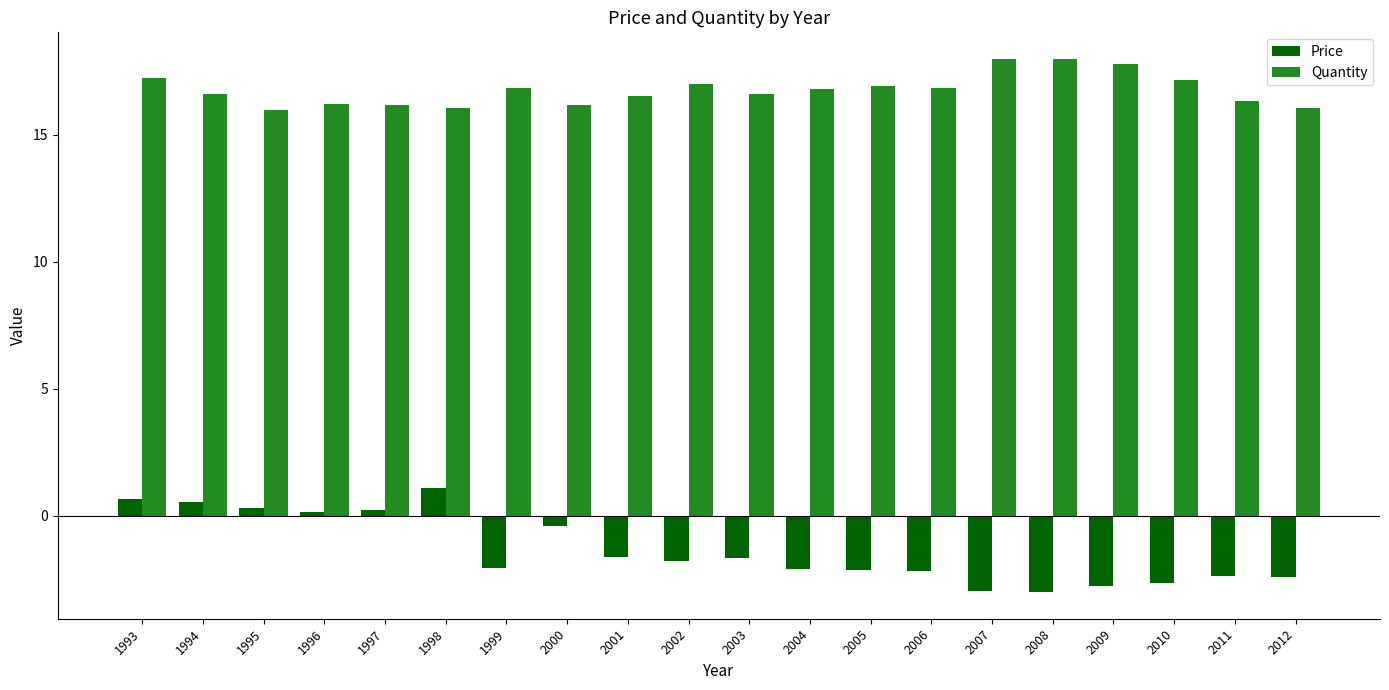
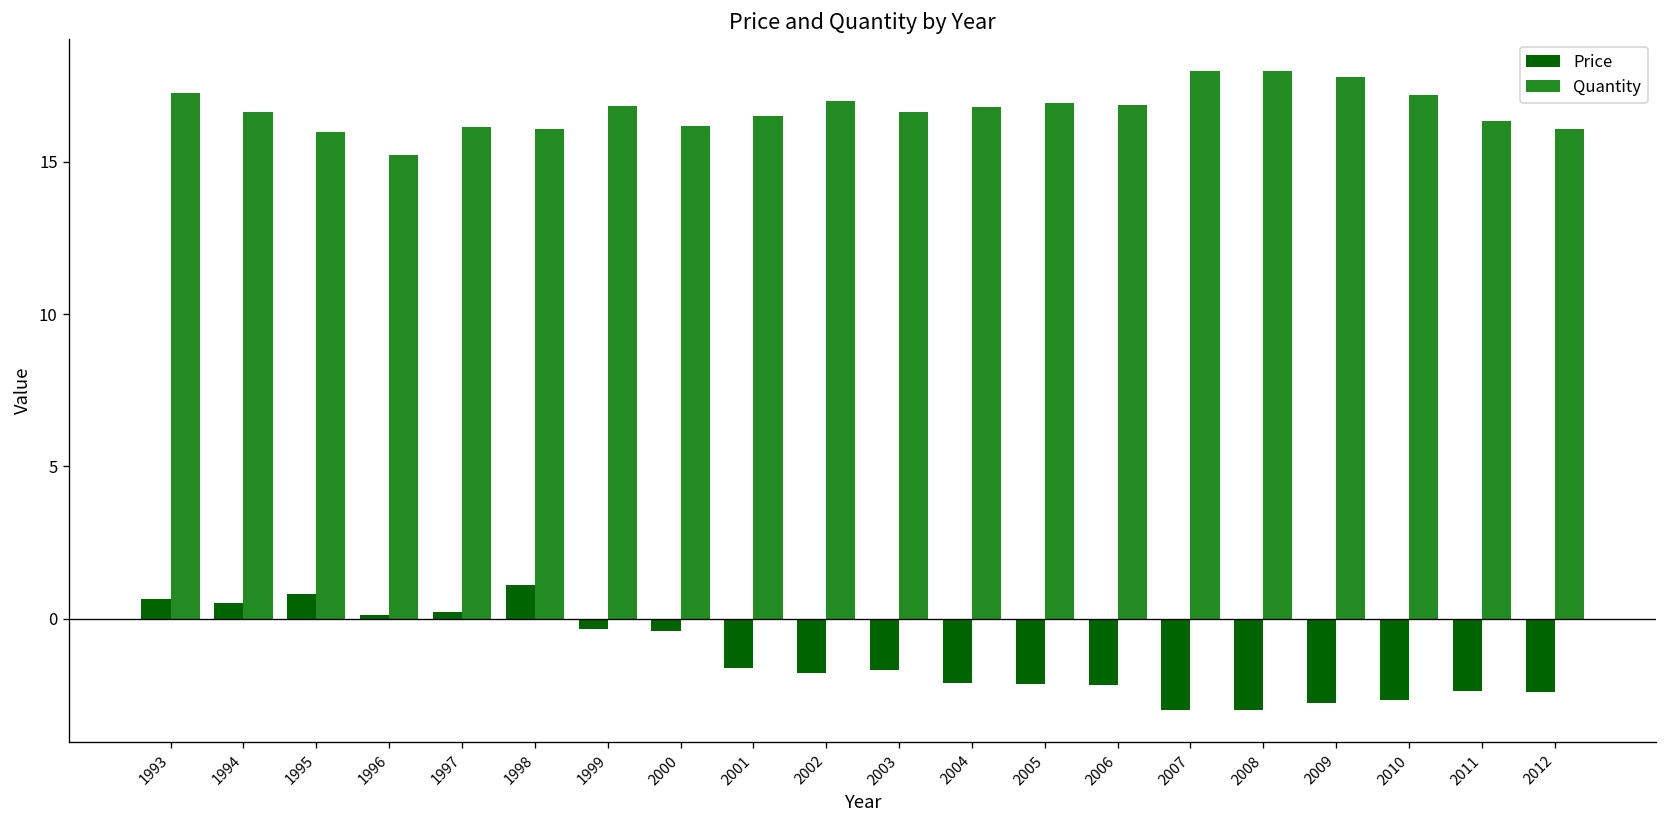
Price, 1995: 0.3 -> 0.8
Quantity, 1996: 16.2 -> 15.2
Price, 1999: -2.1 -> -0.3
